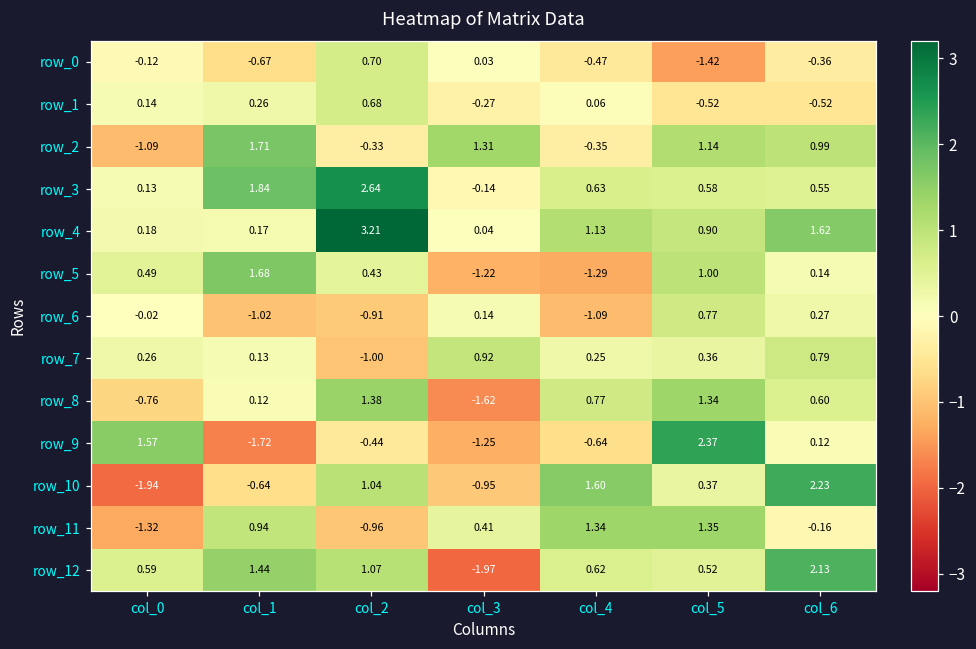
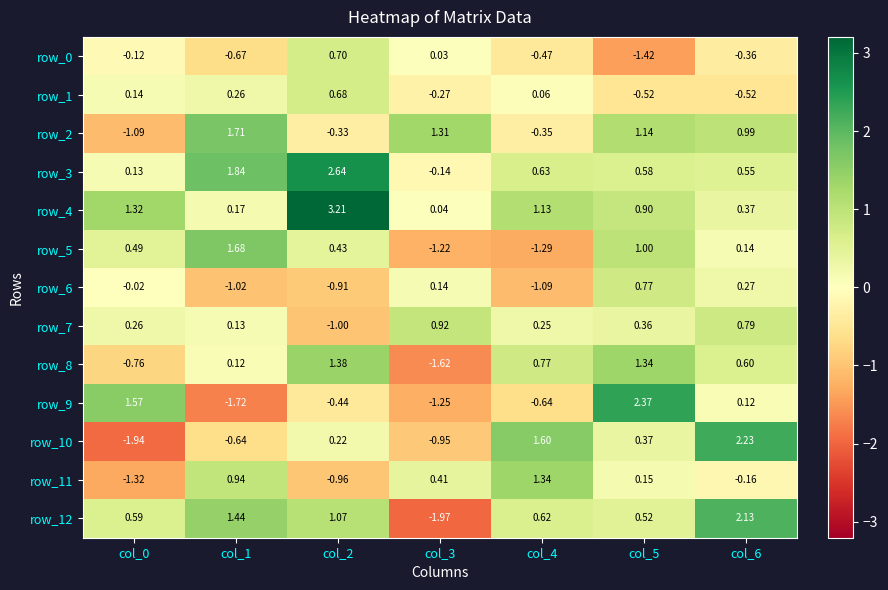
row_4, col_0: 0.18 -> 1.32
row_4, col_6: 1.62 -> 0.37
row_10, col_2: 1.04 -> 0.22
row_11, col_5: 1.35 -> 0.15
